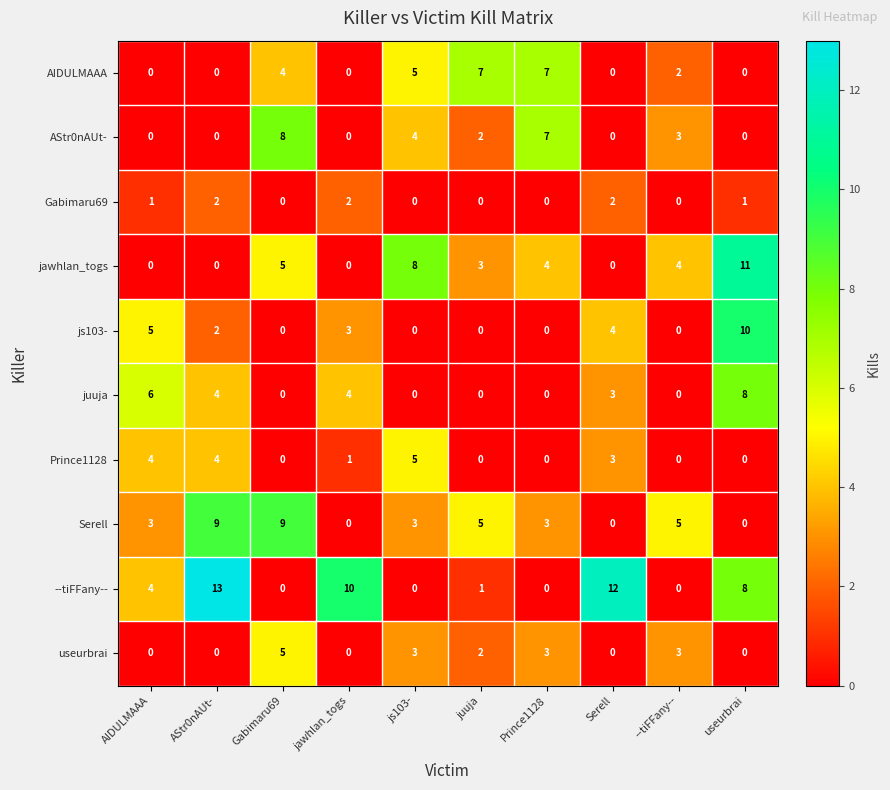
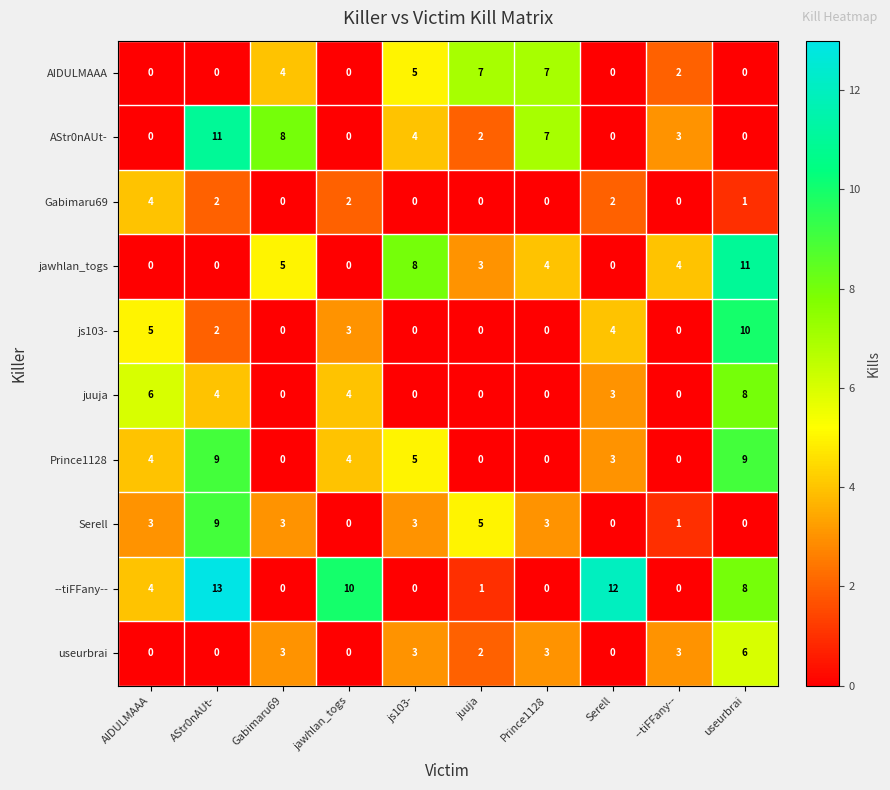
AStr0nAUt-, AStr0nAUt-: 0 -> 11
Gabimaru69, AIDULMAAA: 1 -> 4
Prince1128, AStr0nAUt-: 4 -> 9
Prince1128, jawhlan_togs: 1 -> 4
Prince1128, useurbrai: 0 -> 9
Serell, Gabimaru69: 9 -> 3
Serell, --tiFFany--: 5 -> 1
useurbrai, Gabimaru69: 5 -> 3
useurbrai, useurbrai: 0 -> 6
